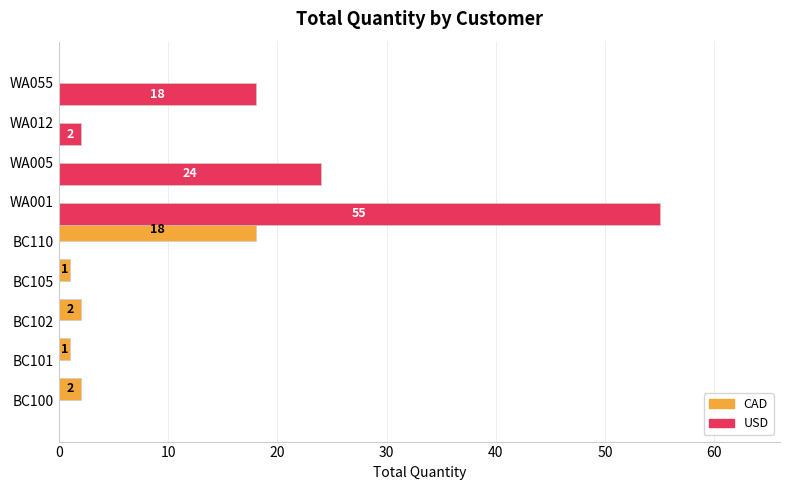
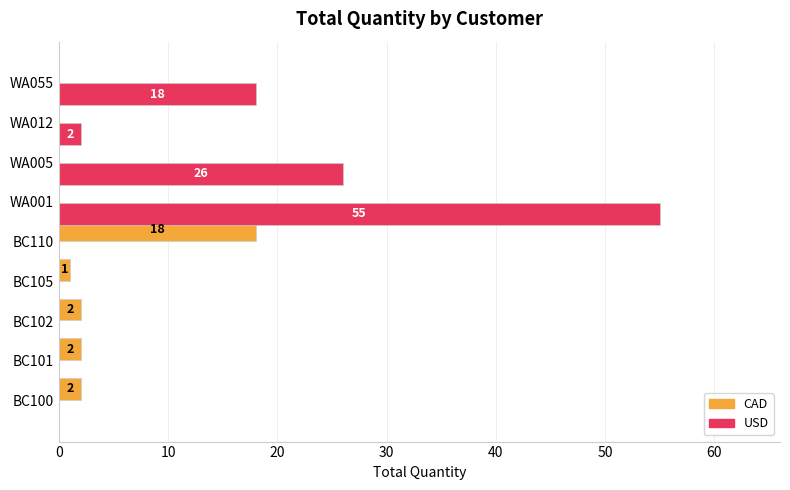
USD, WA005: 24 -> 26
CAD, BC101: 1 -> 2
